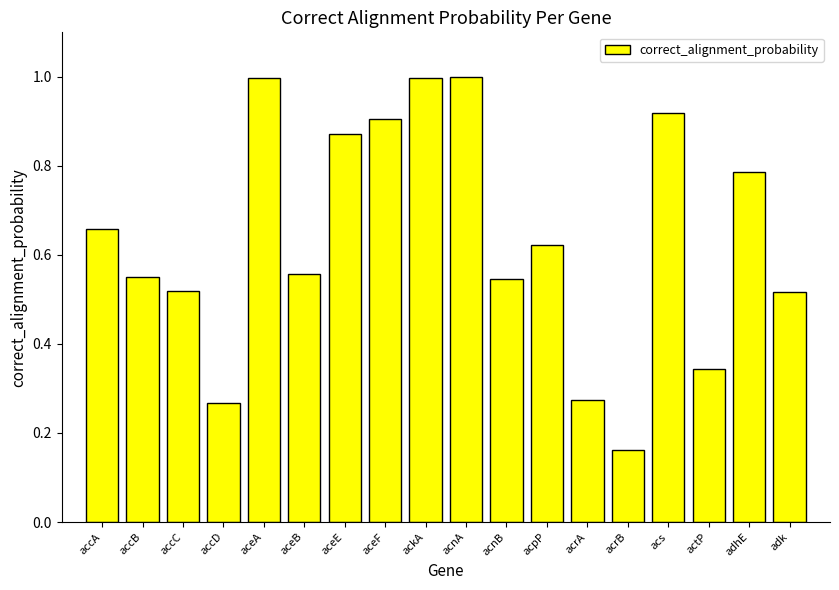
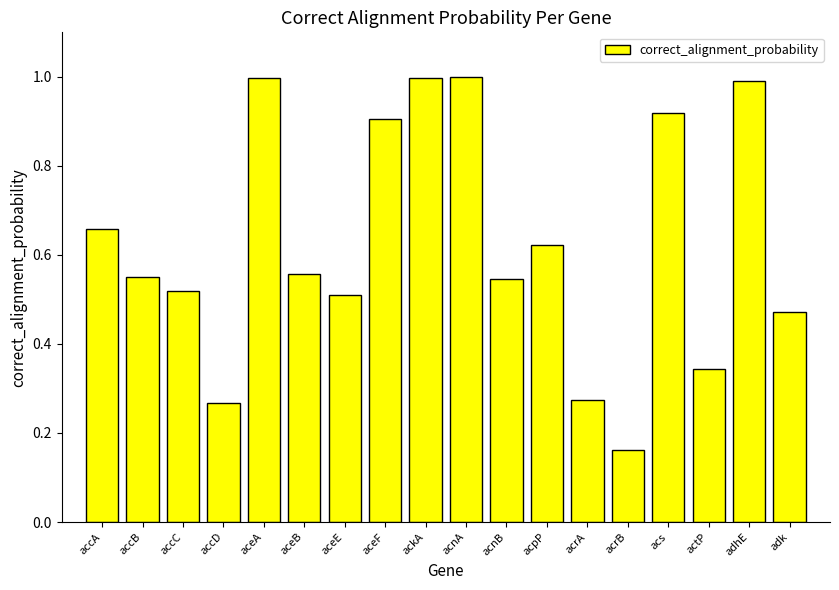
aceE: 0.87 -> 0.51
adhE: 0.79 -> 0.99
adk: 0.52 -> 0.47
